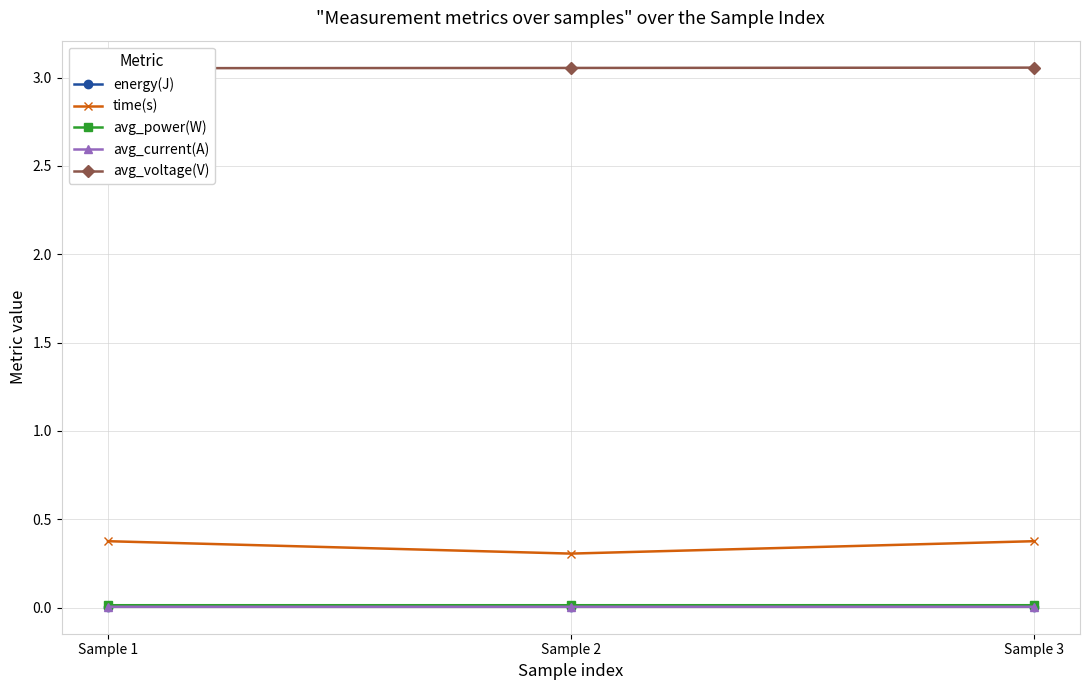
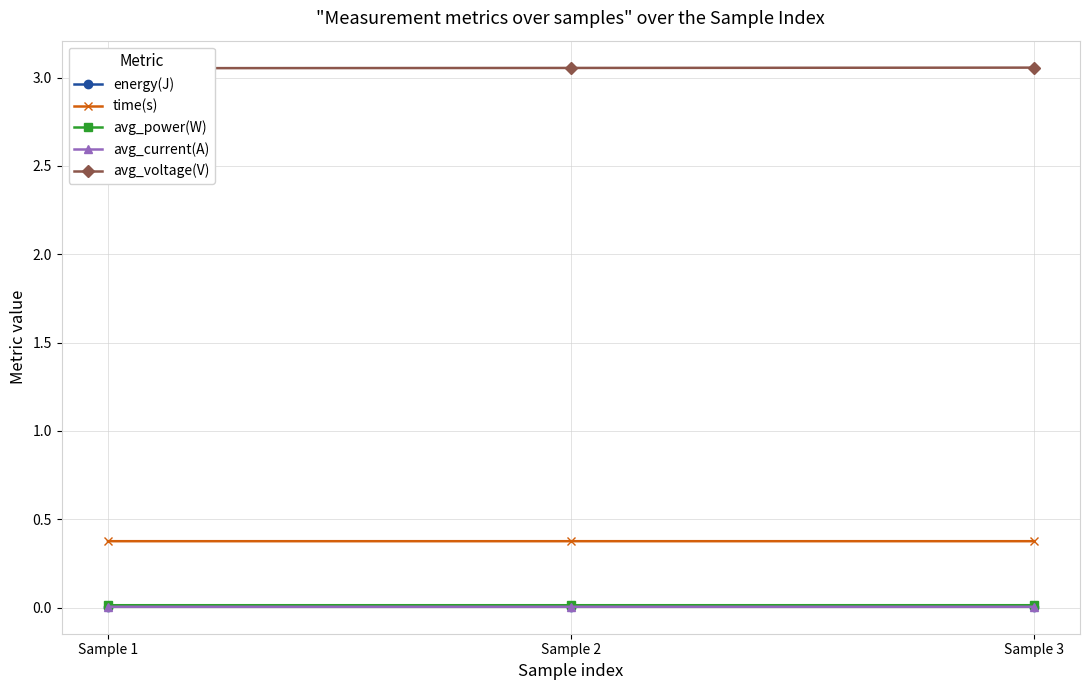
time(s), Sample 2: 0.31 -> 0.38
